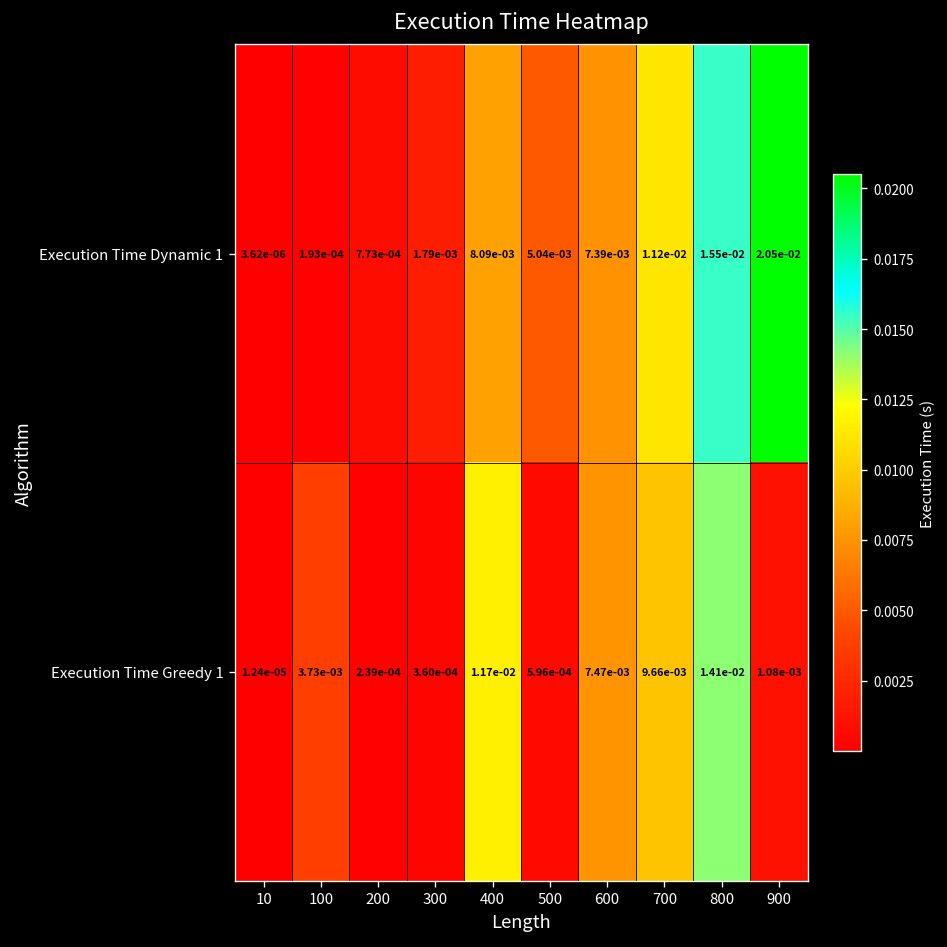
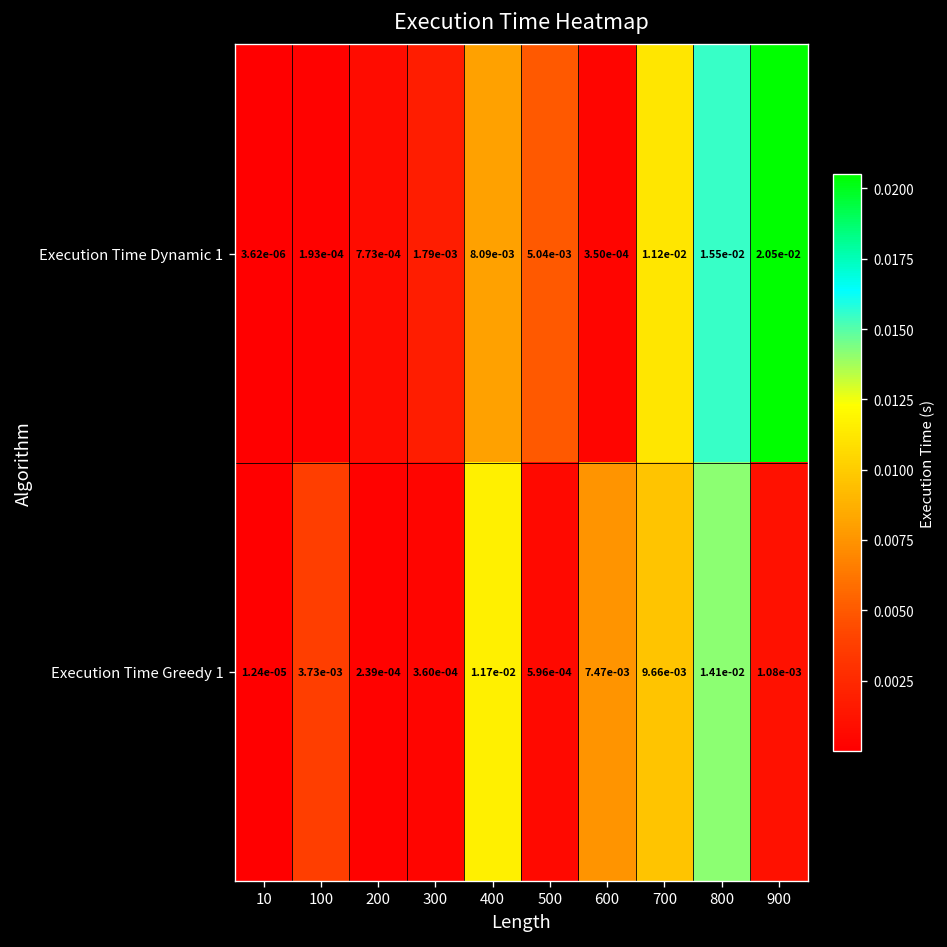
Execution Time Dynamic 1, 600: 7.39e-03 -> 3.50e-04
